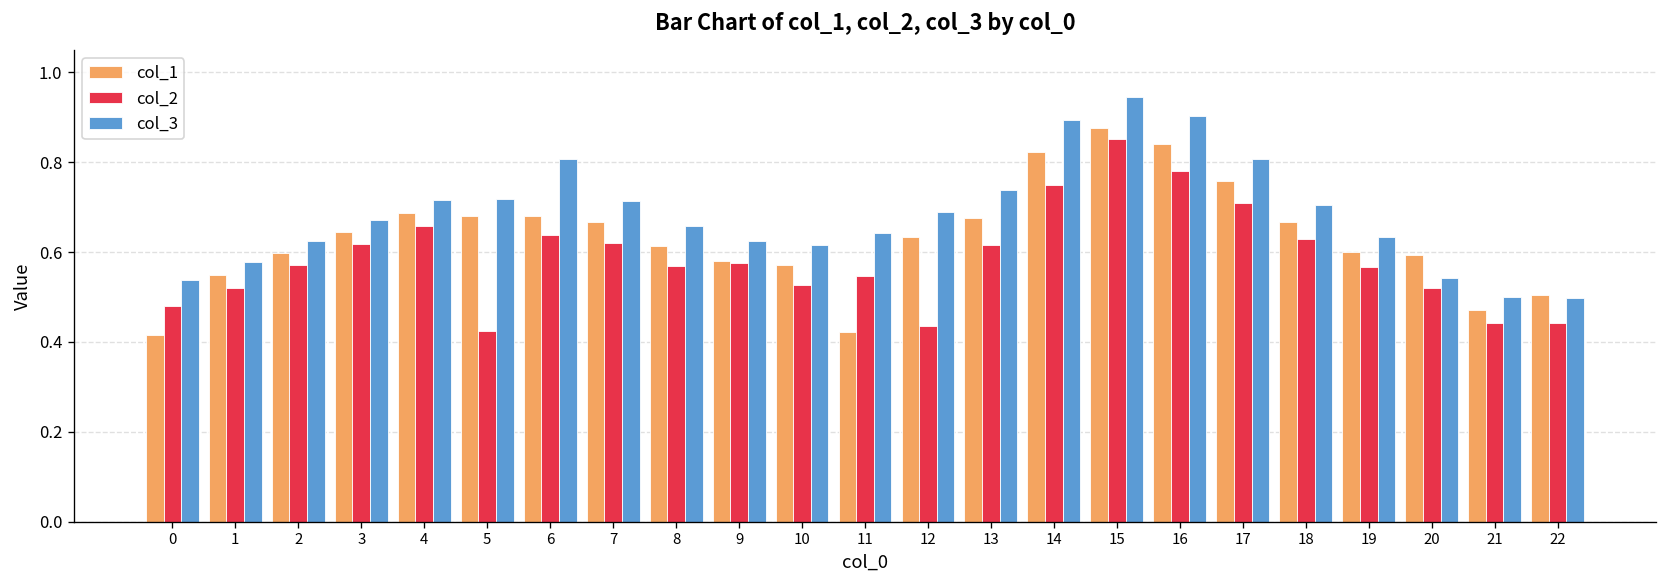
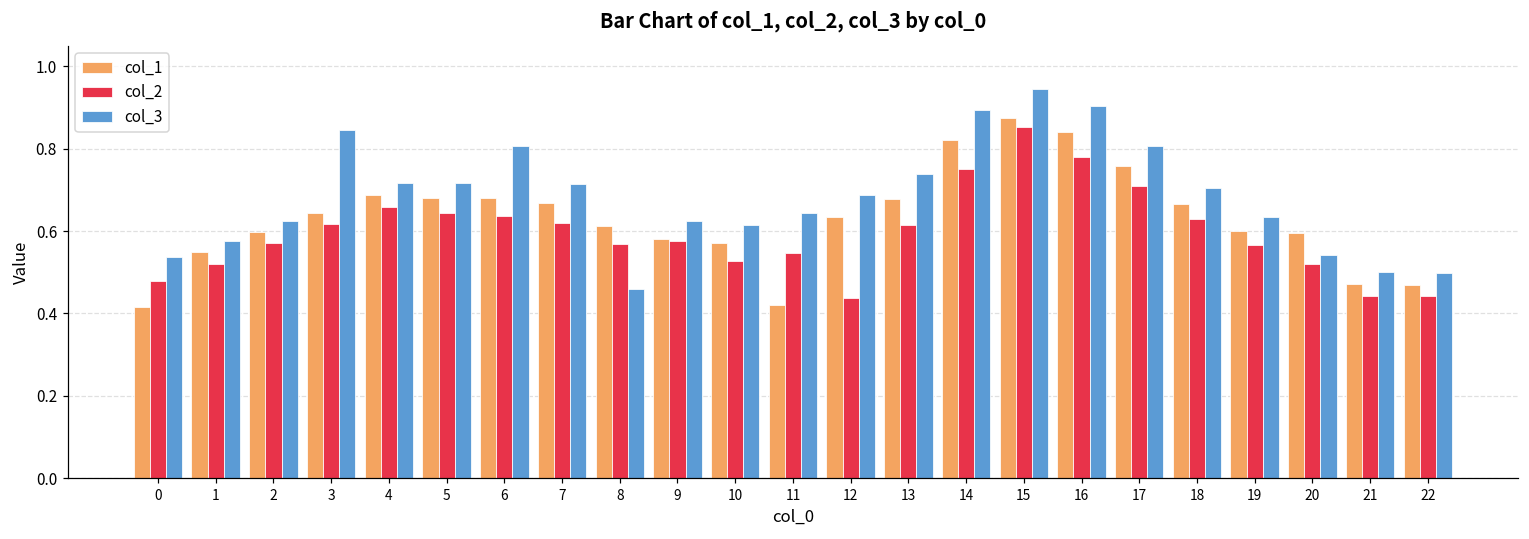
col_3, 3: 0.67 -> 0.85
col_2, 5: 0.42 -> 0.64
col_3, 8: 0.66 -> 0.46
col_1, 22: 0.51 -> 0.47
